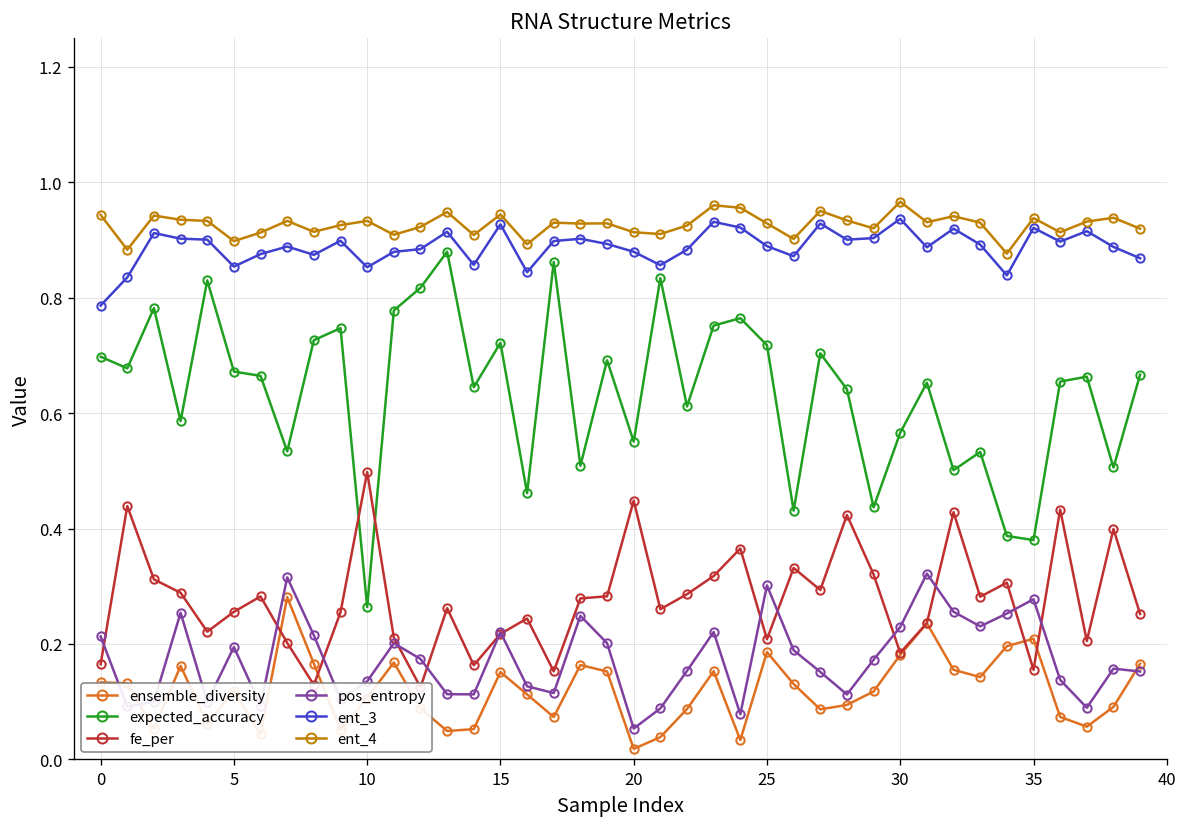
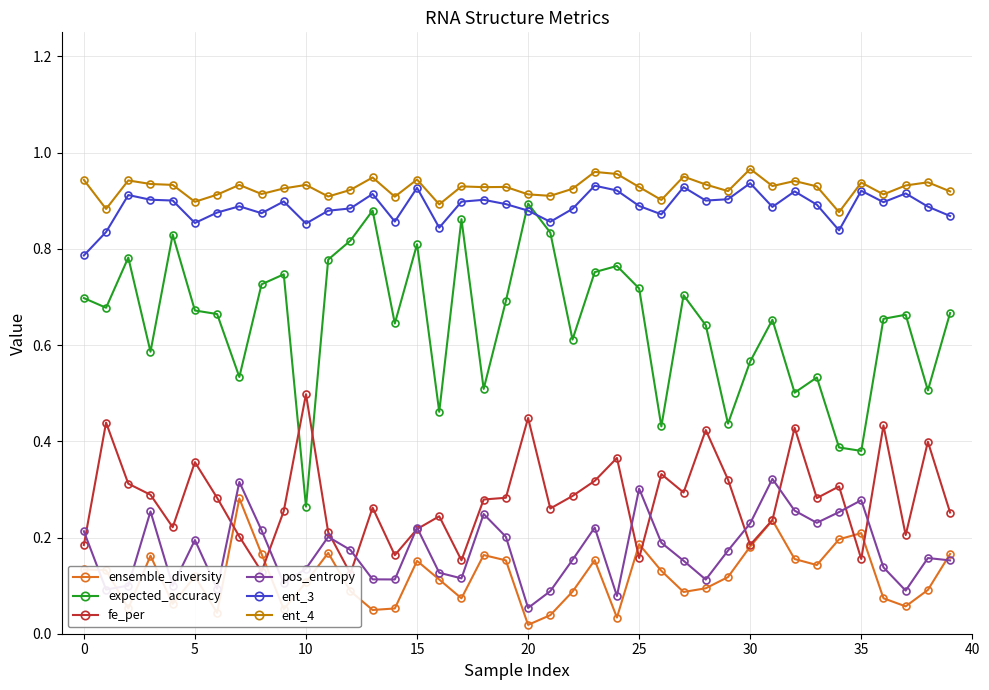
fe_per, 0: 0.16 -> 0.18
fe_per, 5: 0.26 -> 0.36
expected_accuracy, 15: 0.72 -> 0.81
expected_accuracy, 20: 0.55 -> 0.89
fe_per, 25: 0.21 -> 0.16
